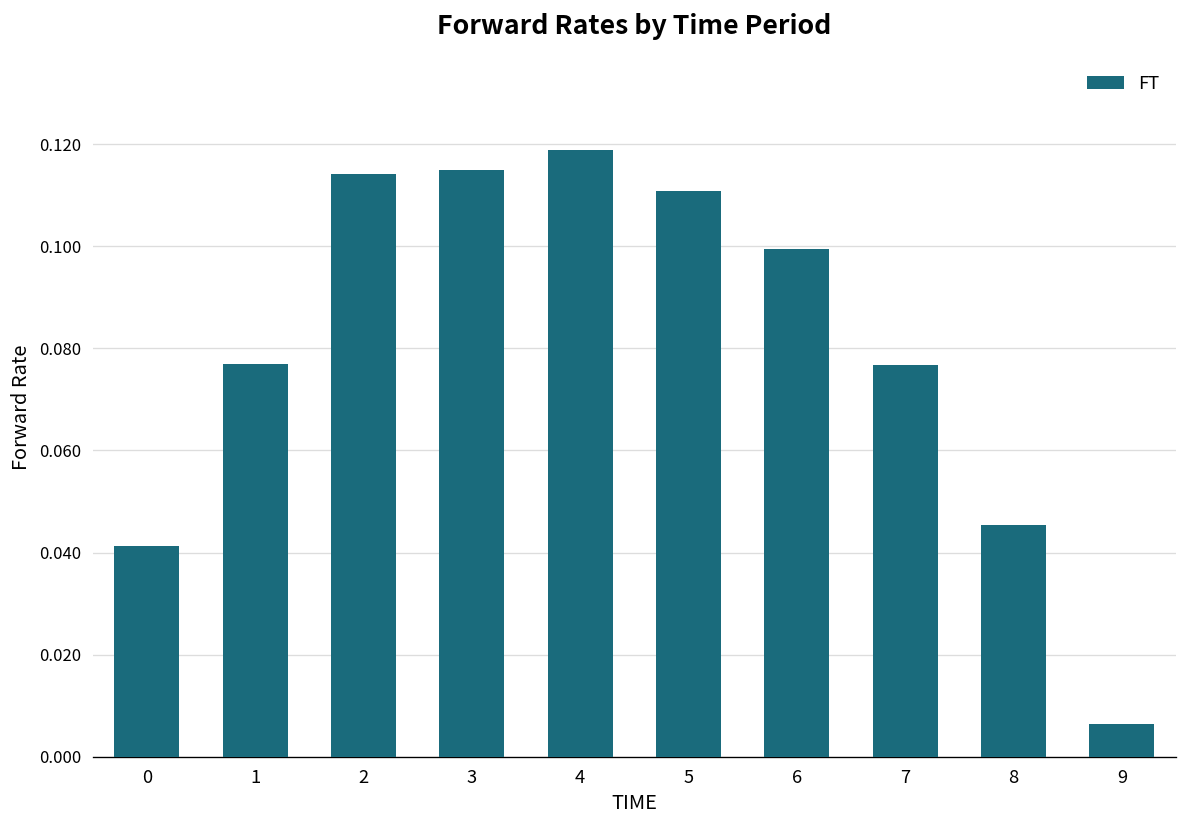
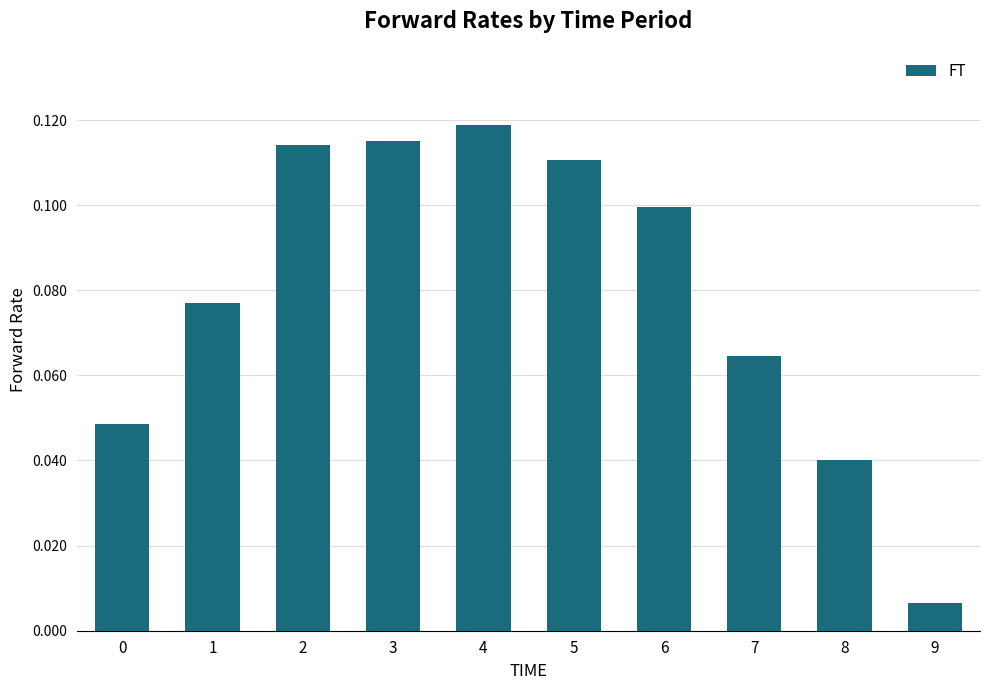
0: 0.041 -> 0.049
7: 0.077 -> 0.065
8: 0.045 -> 0.040
